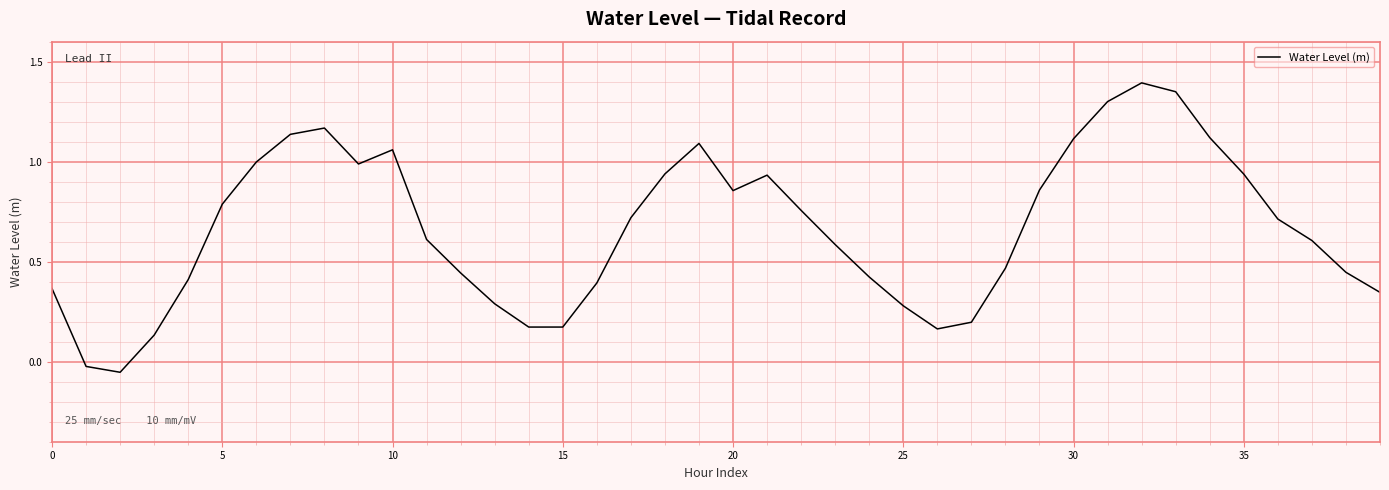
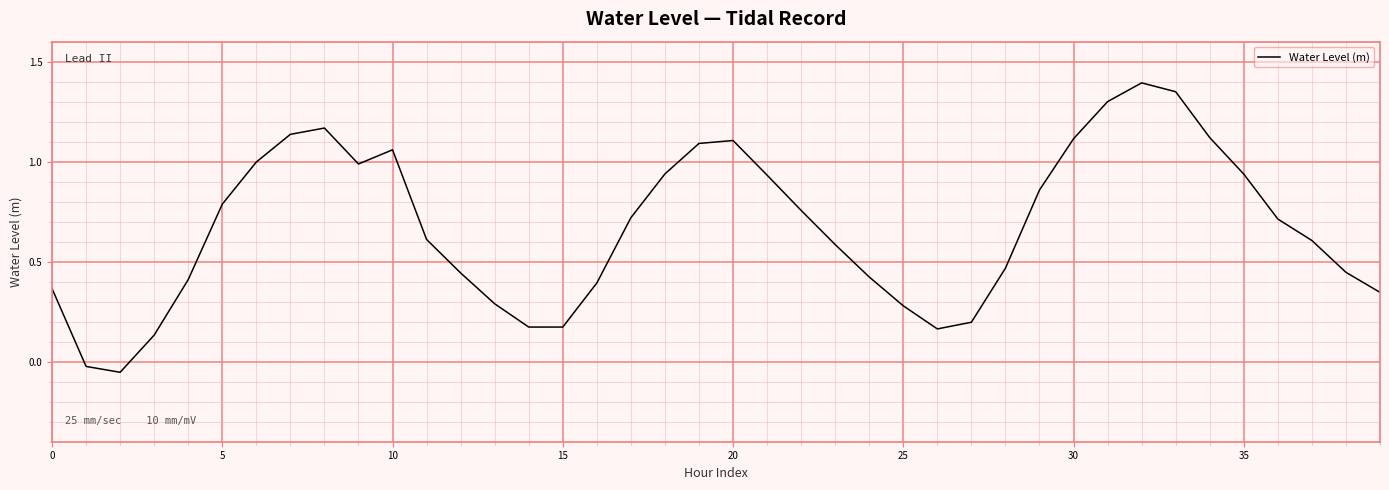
20: 0.86 -> 1.11
